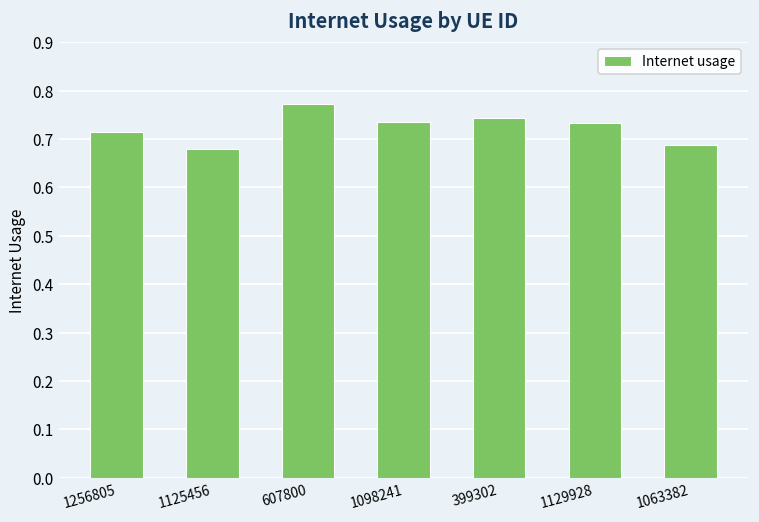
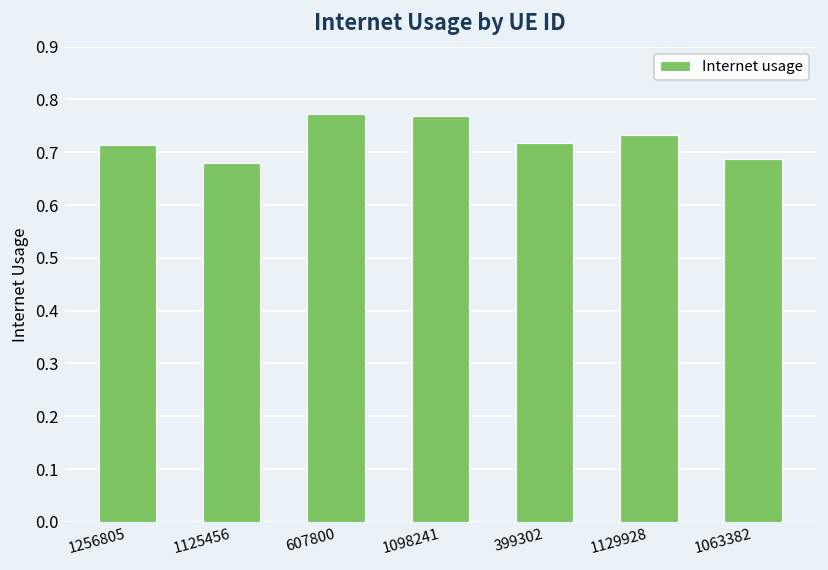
1098241: 0.74 -> 0.77
399302: 0.74 -> 0.72
